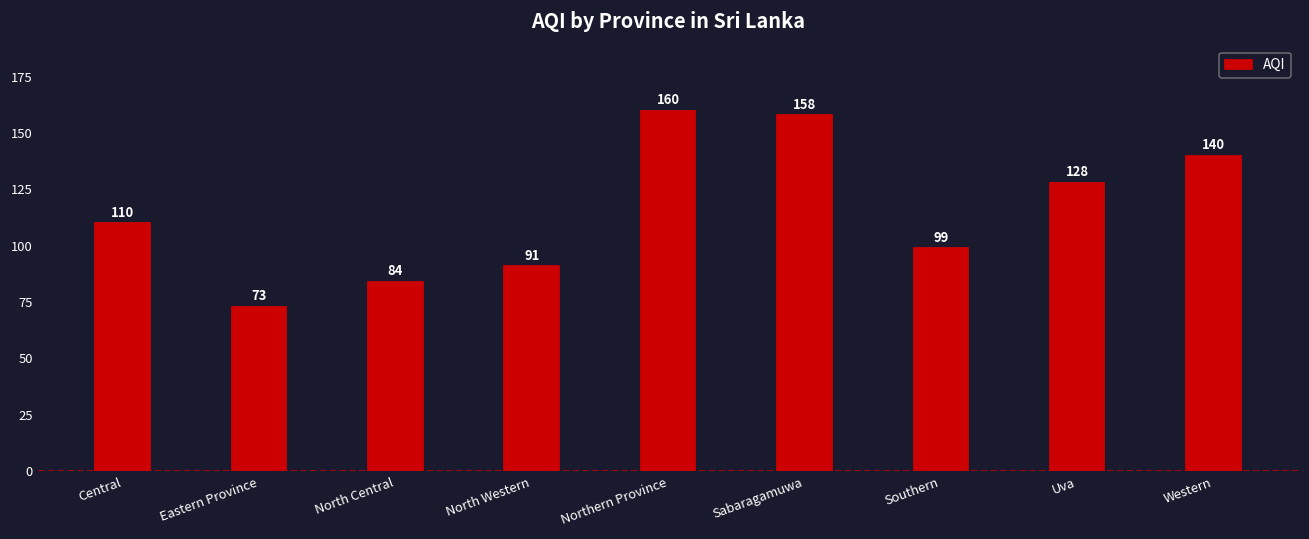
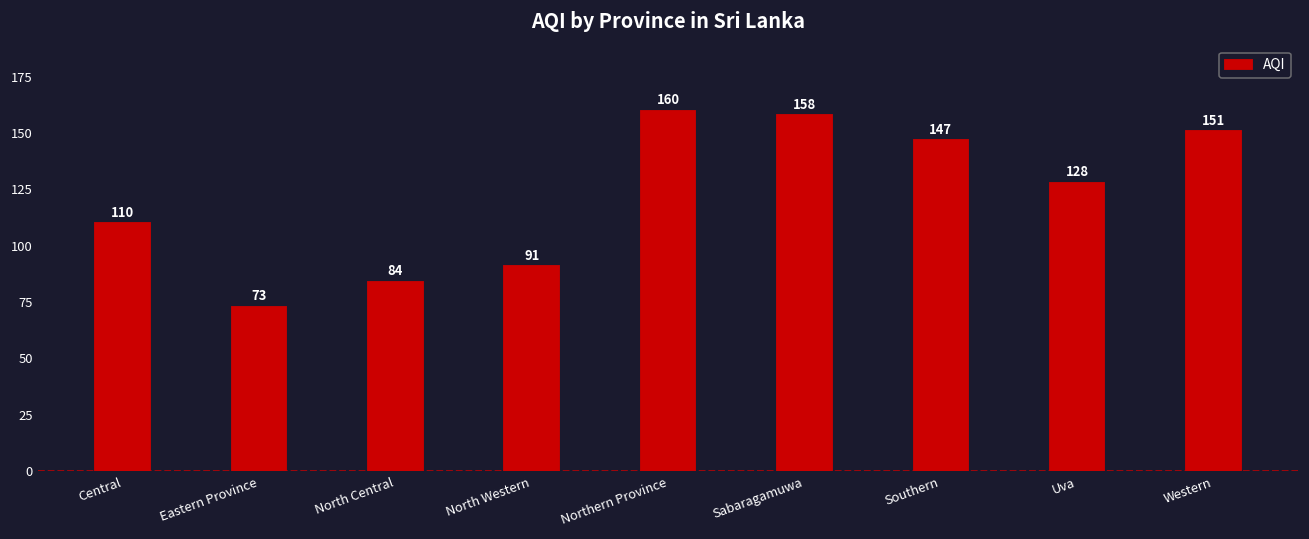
Southern: 99 -> 147
Western: 140 -> 151
